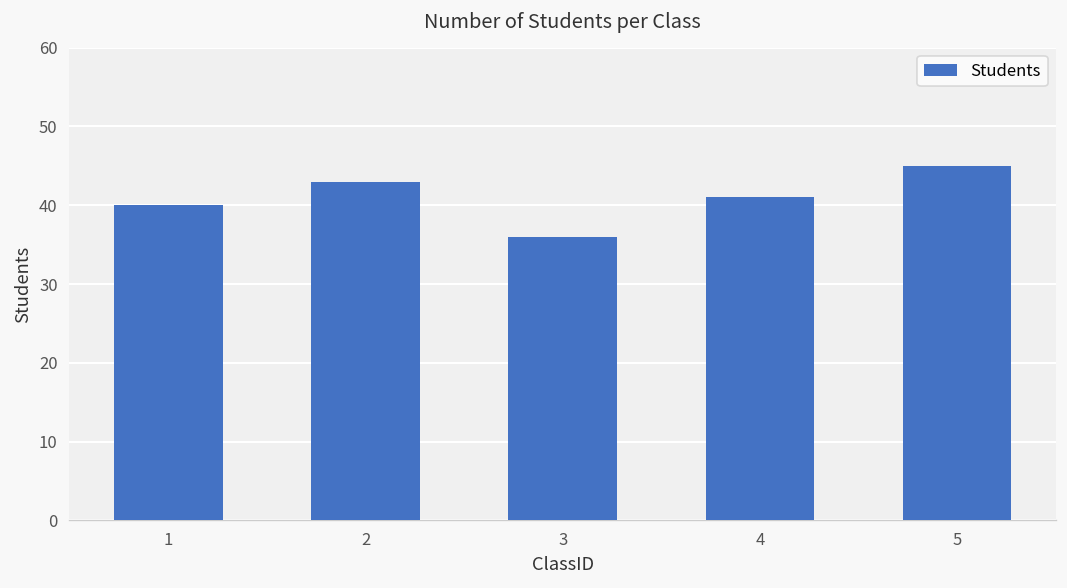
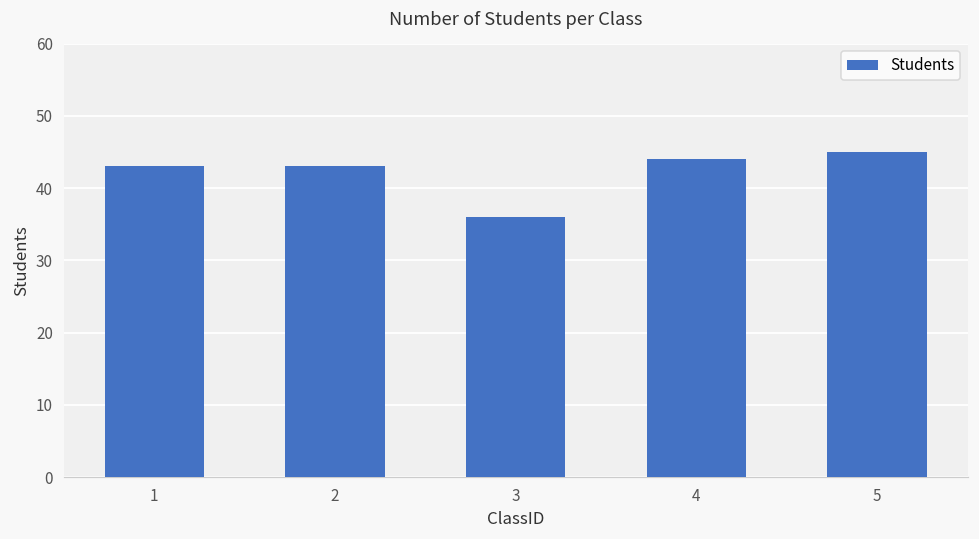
1: 40 -> 43
4: 41 -> 44
